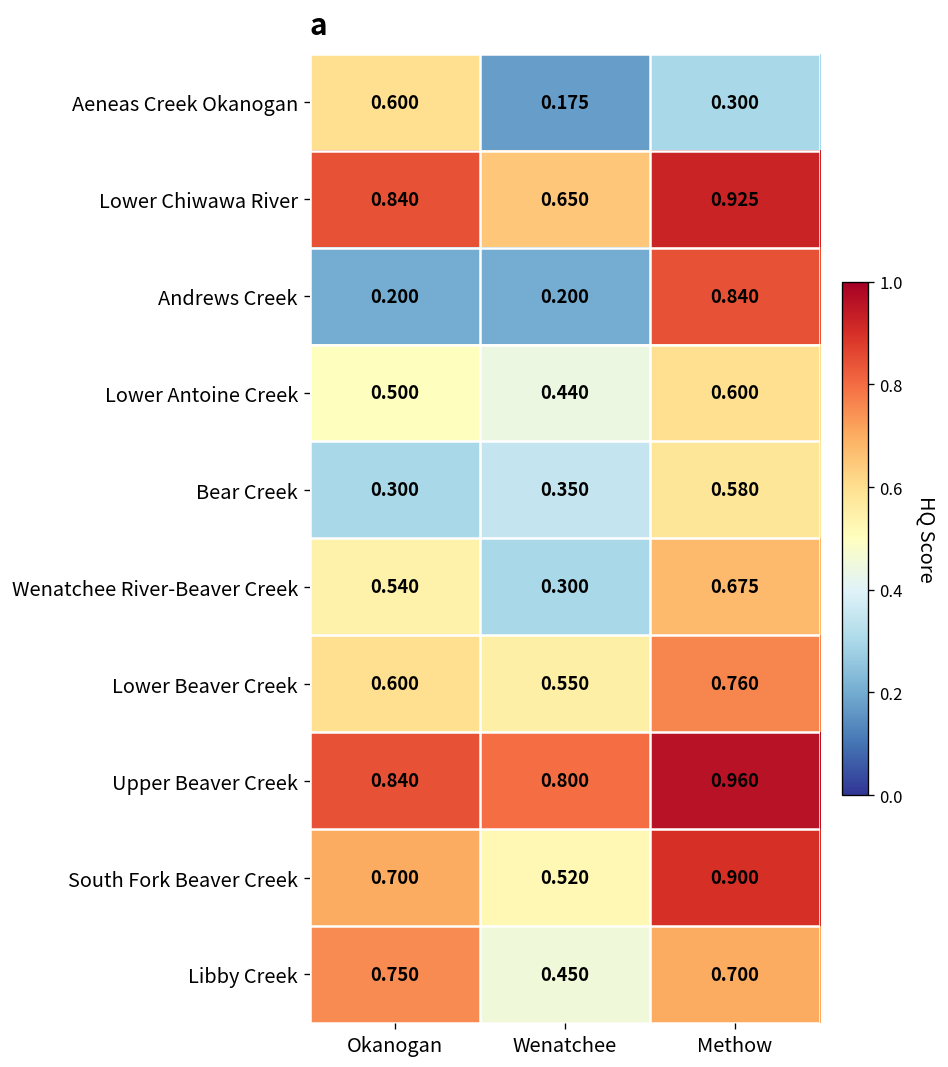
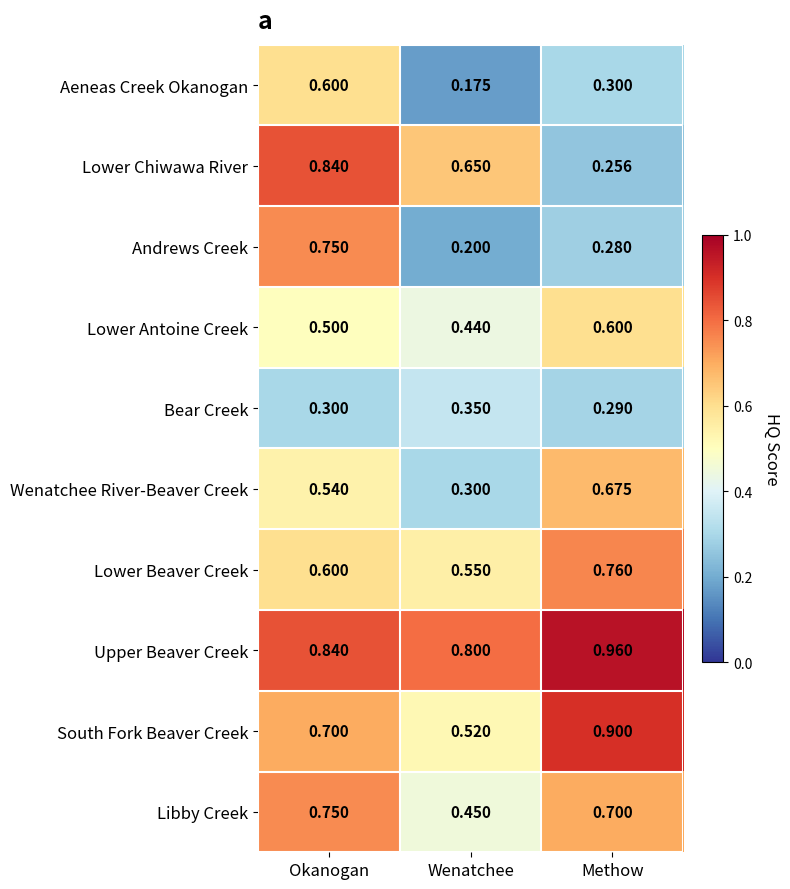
Lower Chiwawa River, Methow: 0.925 -> 0.256
Andrews Creek, Okanogan: 0.200 -> 0.750
Andrews Creek, Methow: 0.840 -> 0.280
Bear Creek, Methow: 0.580 -> 0.290
